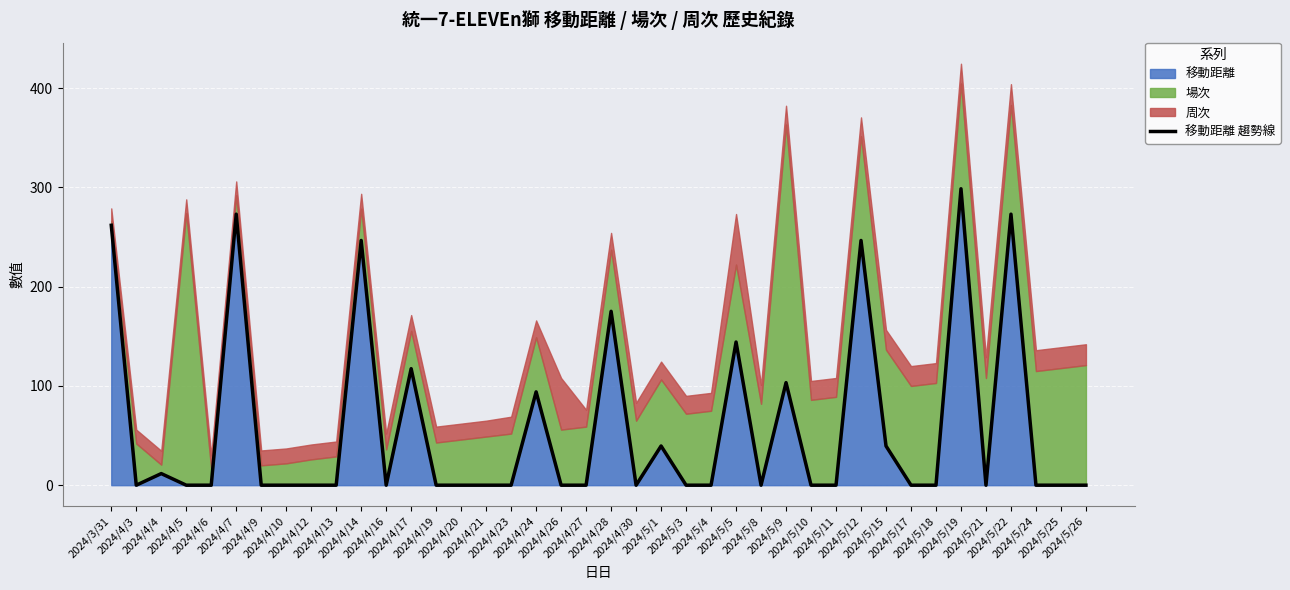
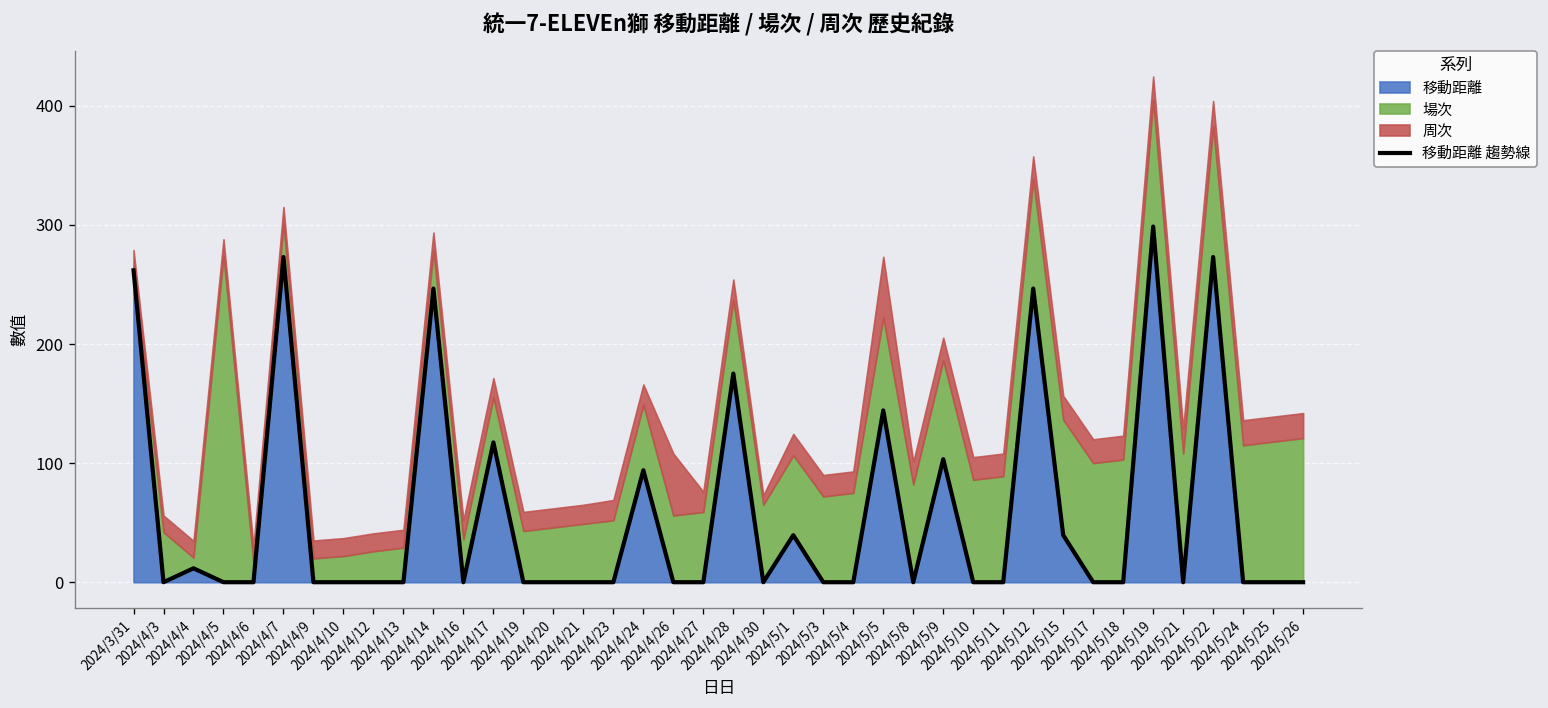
場次, 2024/4/7: 20 -> 30
周次, 2024/4/30: 20 -> 10
場次, 2024/5/9: 260 -> 80
場次, 2024/5/12: 110 -> 90
